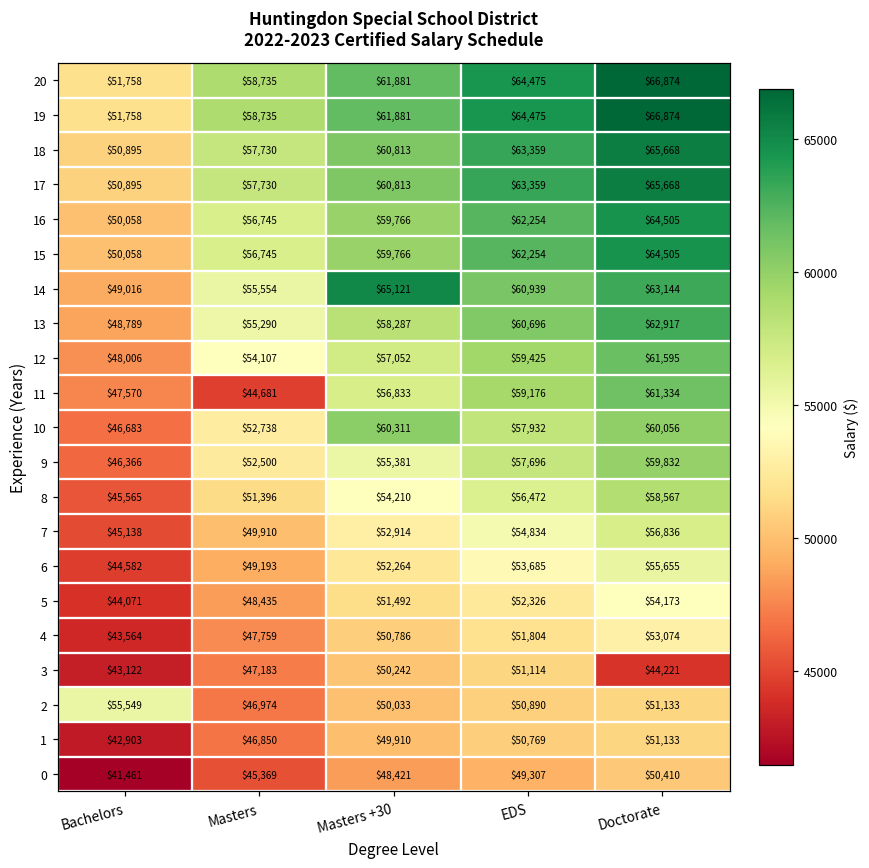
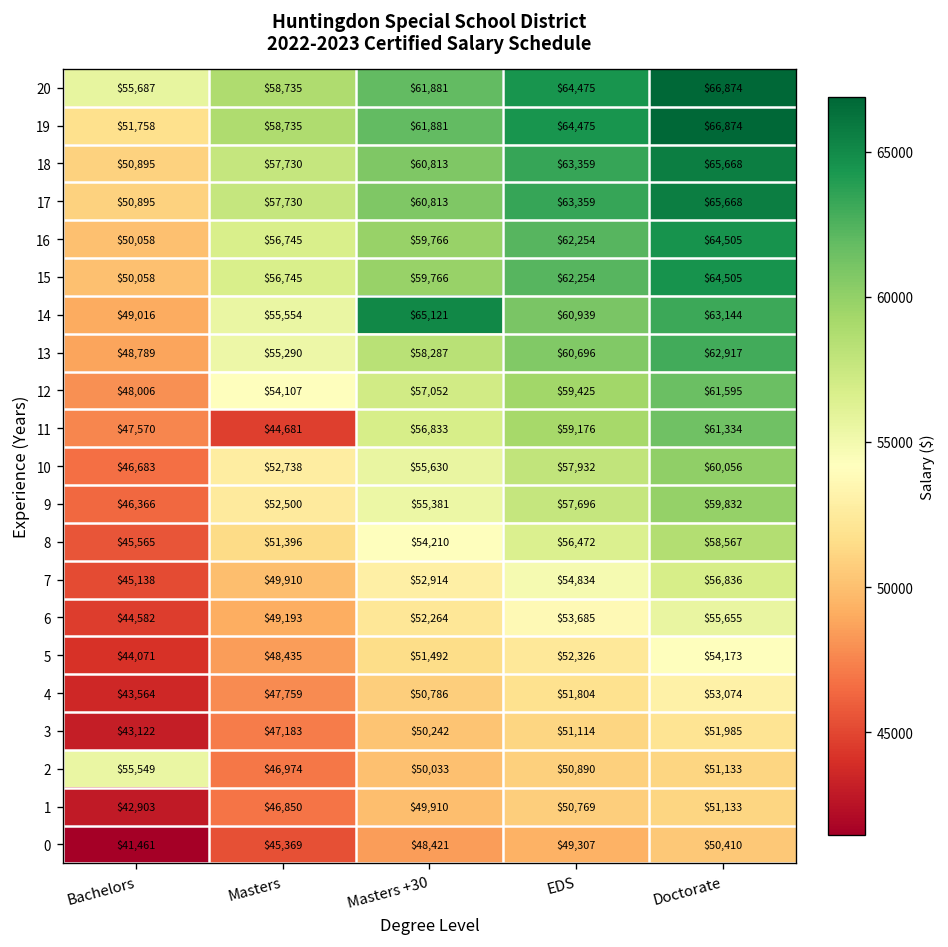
20, Bachelors: $51,758 -> $55,687
10, Masters +30: $60,311 -> $55,630
3, Doctorate: $44,221 -> $51,985
